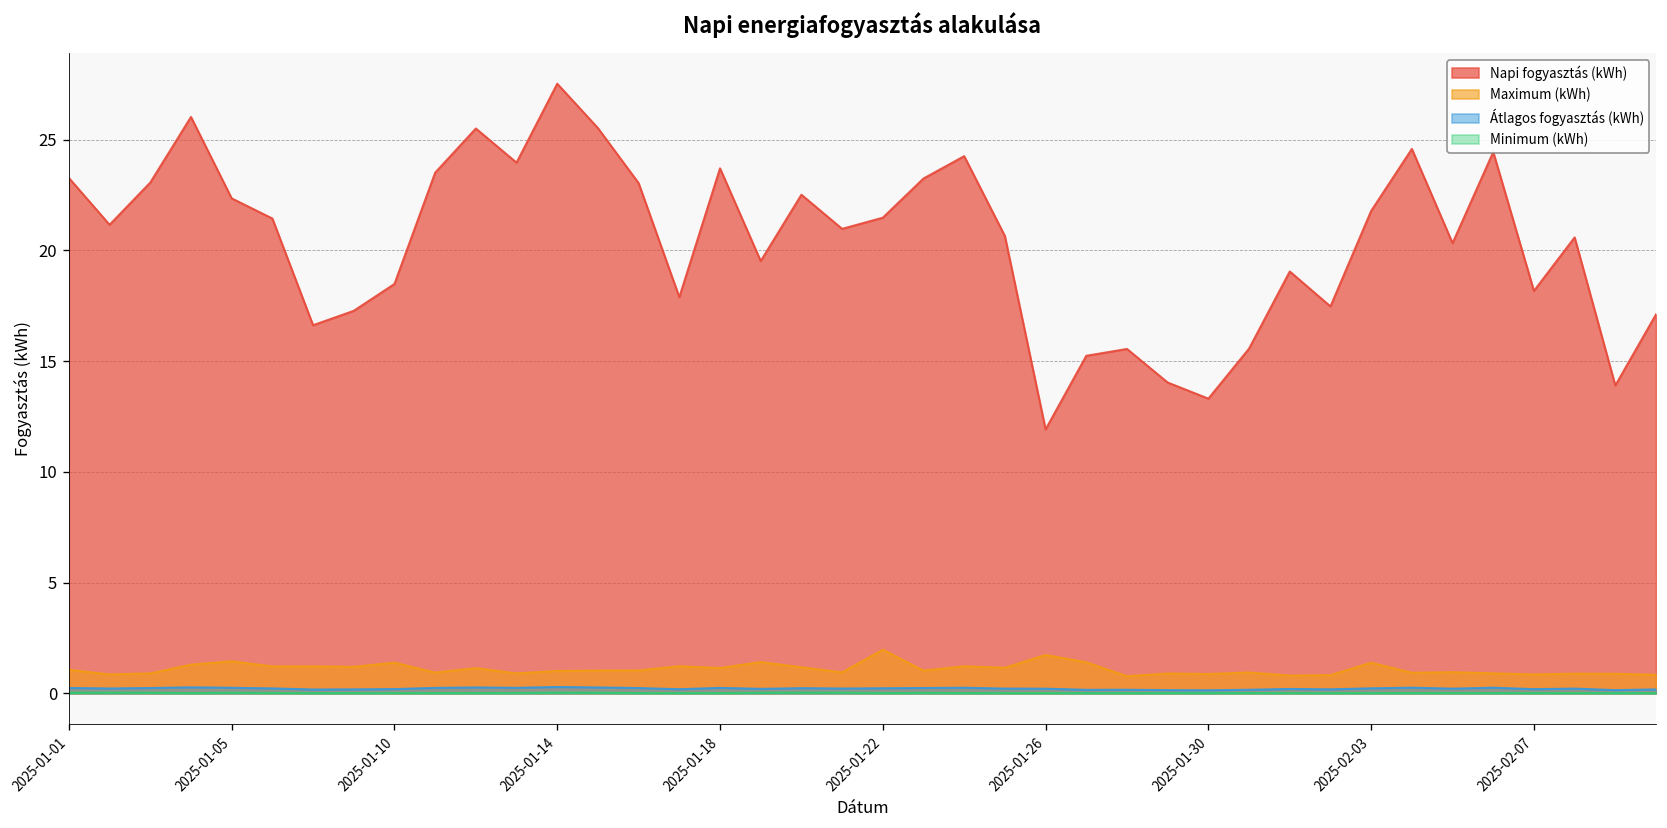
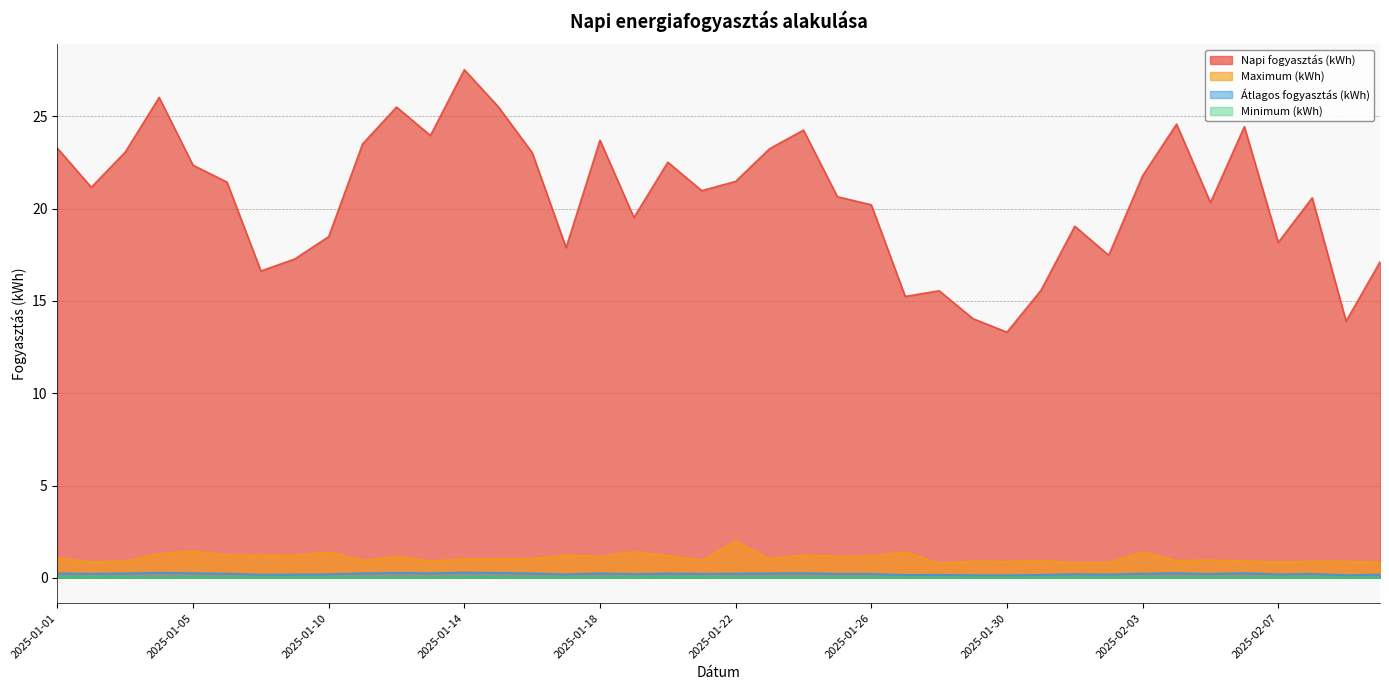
Napi fogyasztás (kWh), 2025-01-26: 11.9 -> 20.2
Maximum (kWh), 2025-01-26: 1.7 -> 1.2
